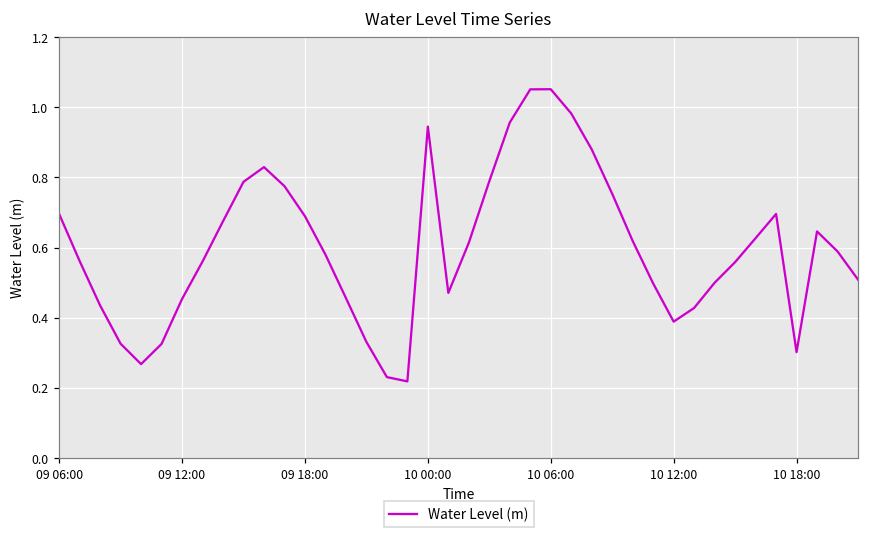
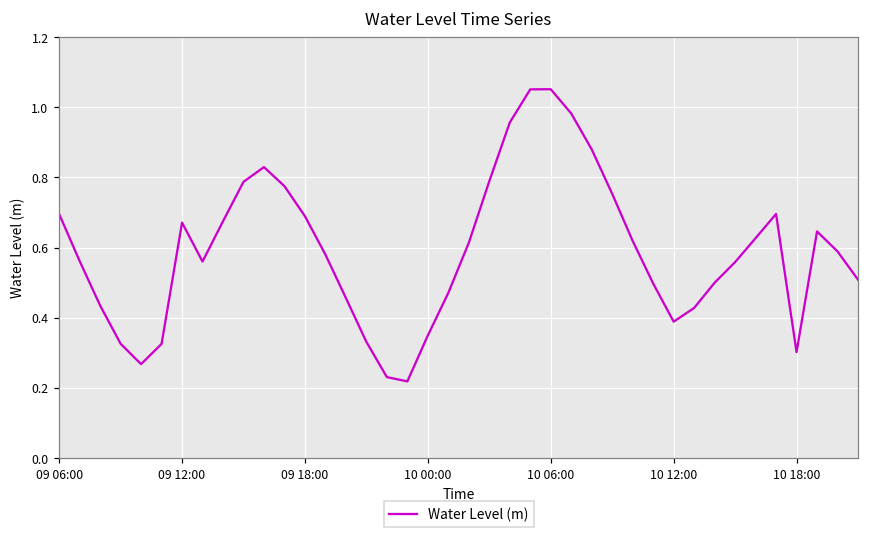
09 12:00: 0.45 -> 0.67
10 00:00: 0.94 -> 0.35
